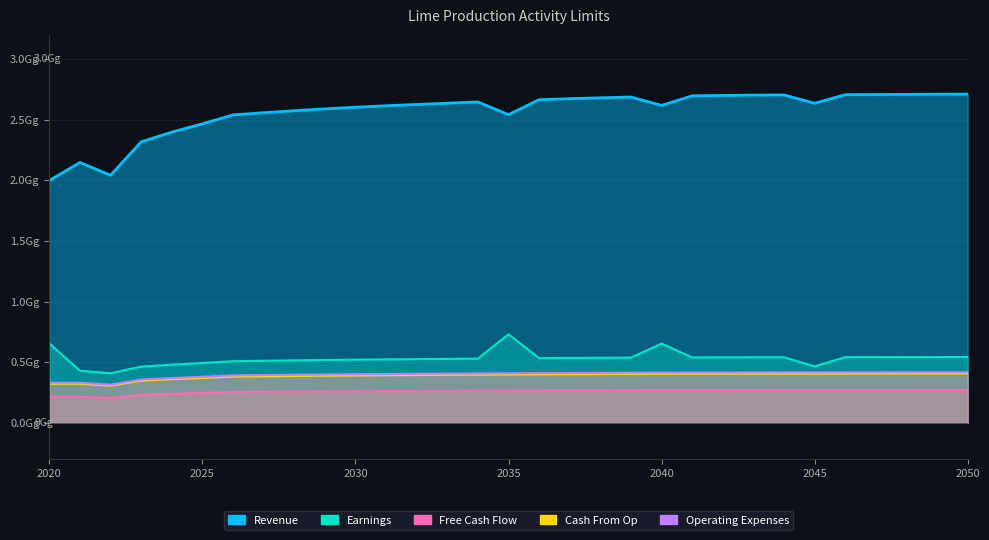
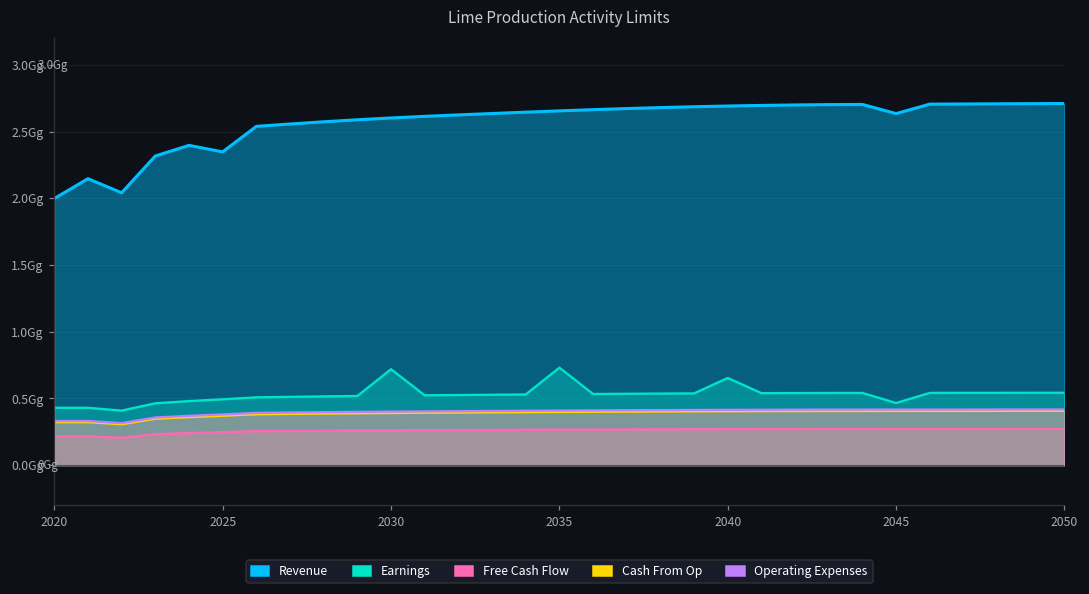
Earnings, 2020: 0.65Gg -> 0.43Gg
Revenue, 2025: 2.47Gg -> 2.35Gg
Earnings, 2030: 0.52Gg -> 0.72Gg
Revenue, 2035: 2.54Gg -> 2.66Gg
Revenue, 2040: 2.62Gg -> 2.69Gg
